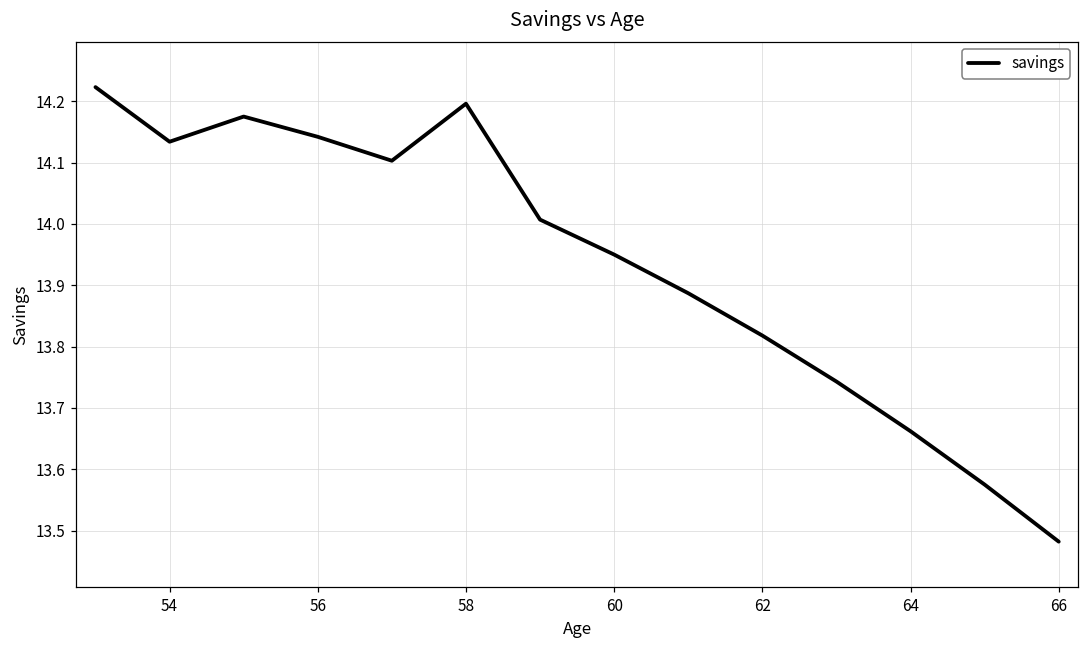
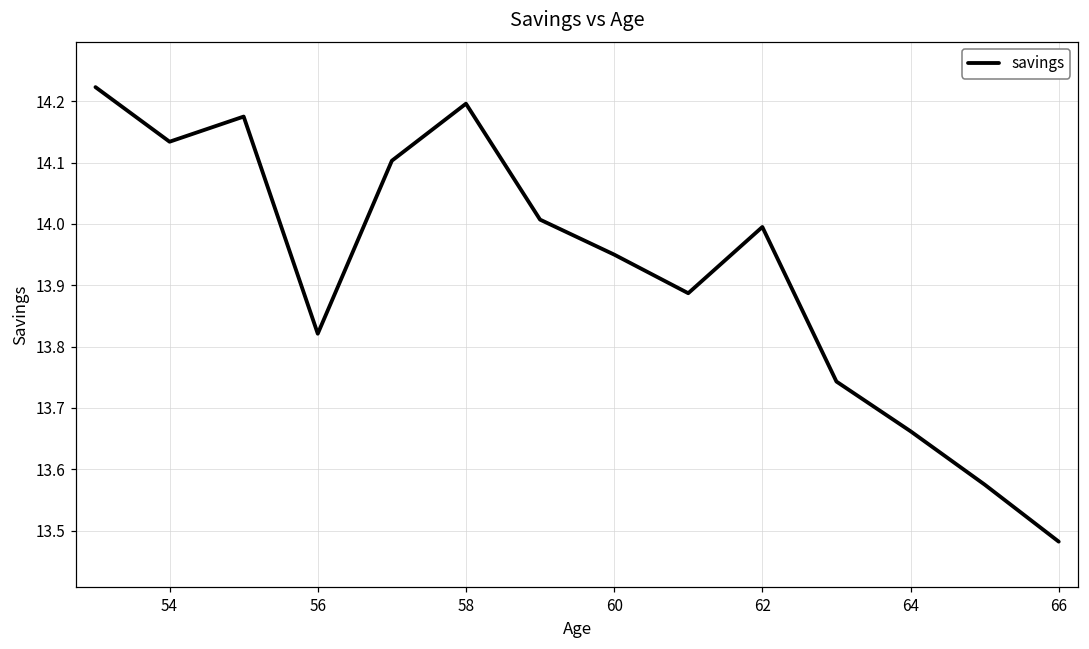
56: 14.14 -> 13.82
62: 13.82 -> 14.00
